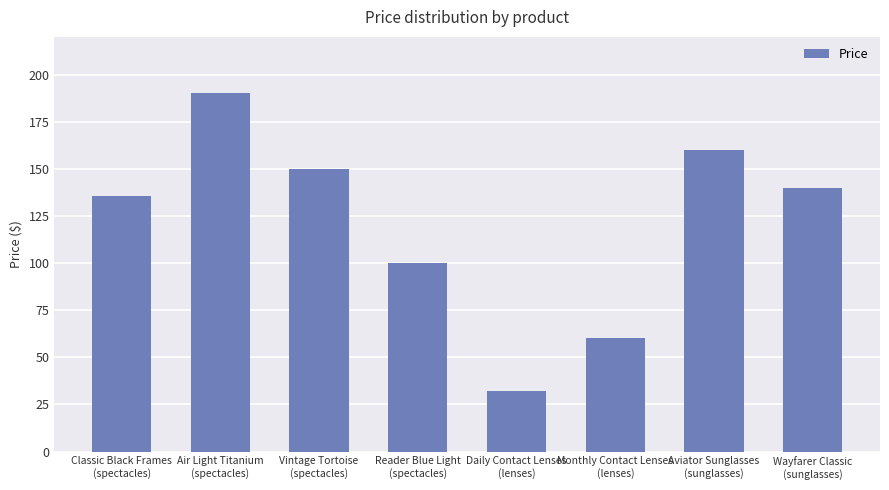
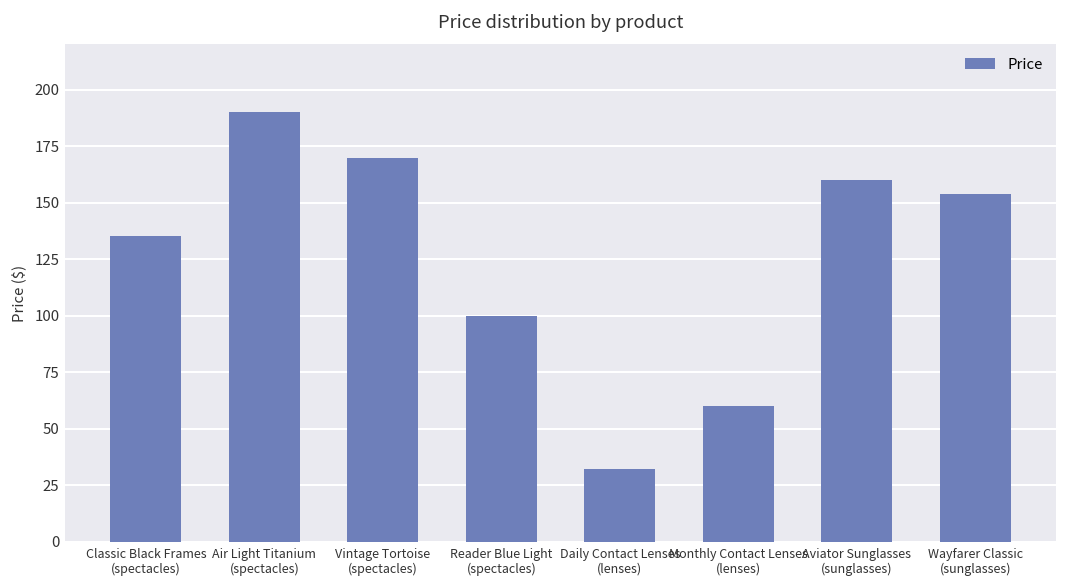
Vintage Tortoise (spectacles): 150 -> 170
Wayfarer Classic (sunglasses): 140 -> 154
